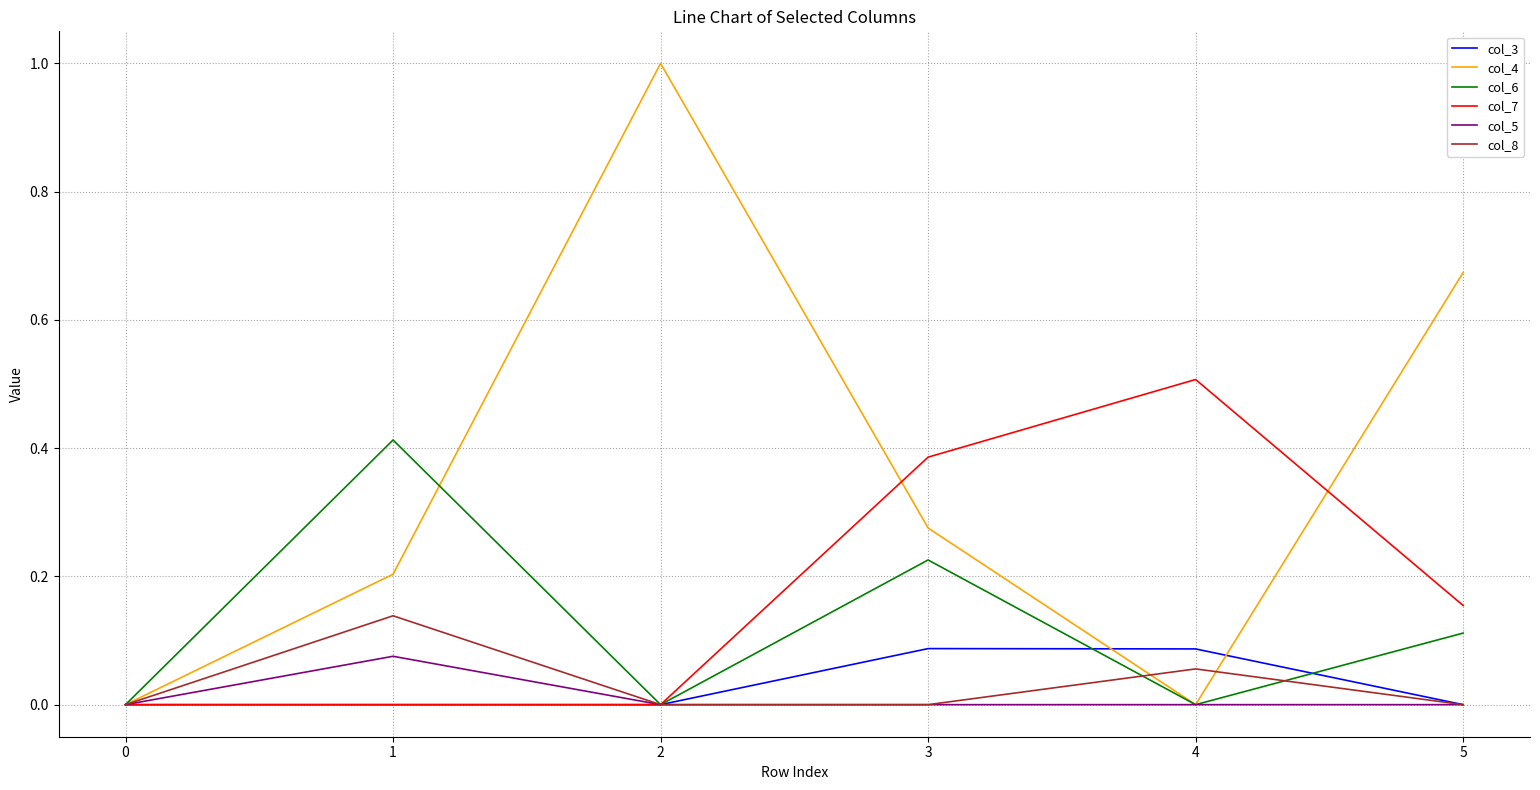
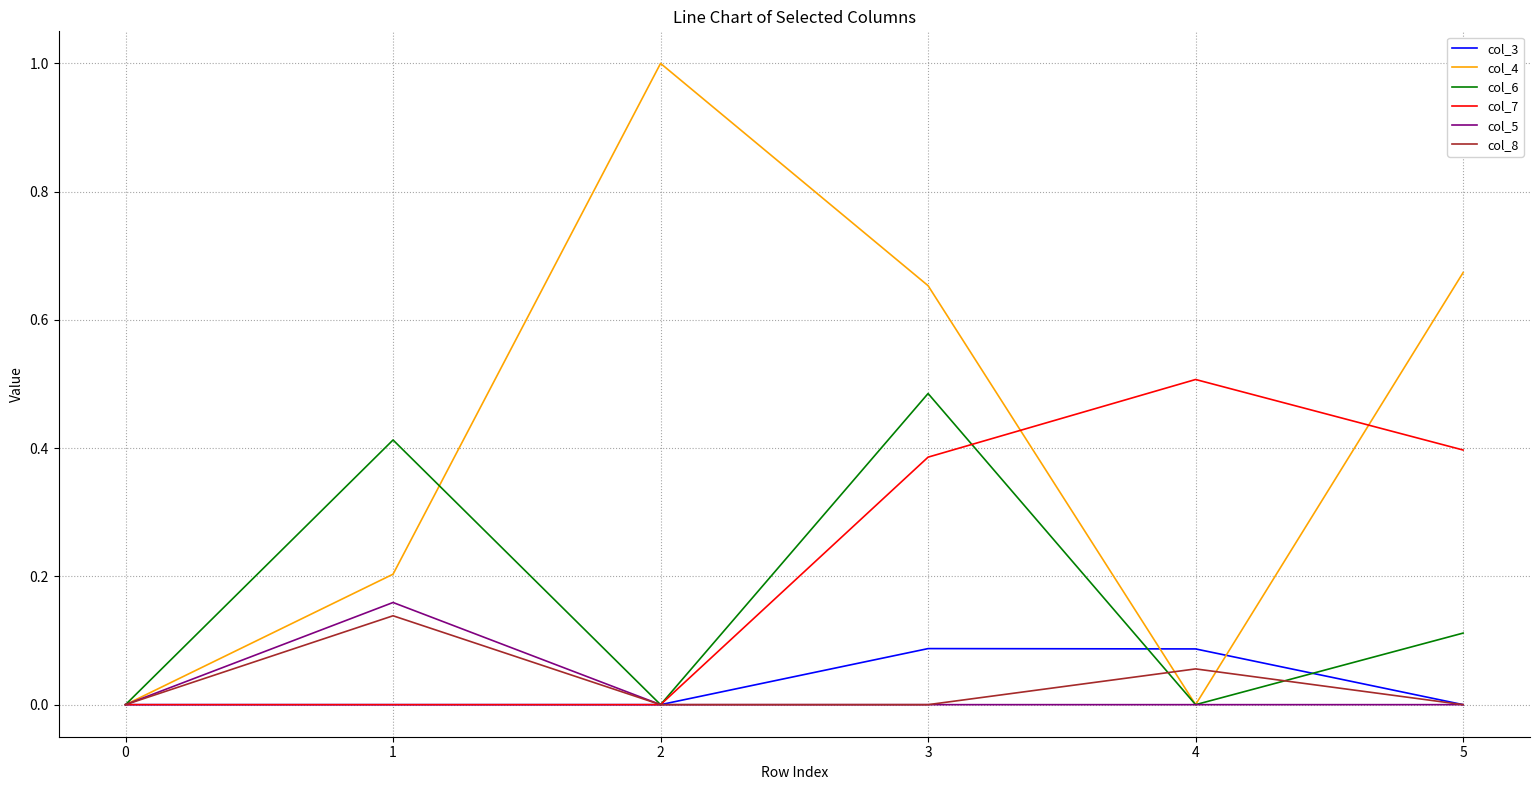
col_5, 1: 0.08 -> 0.16
col_4, 3: 0.28 -> 0.65
col_6, 3: 0.23 -> 0.49
col_7, 5: 0.15 -> 0.40
